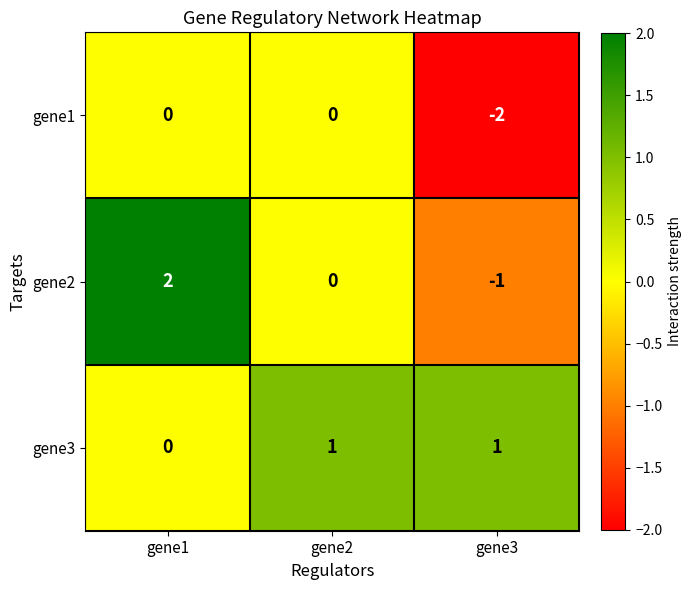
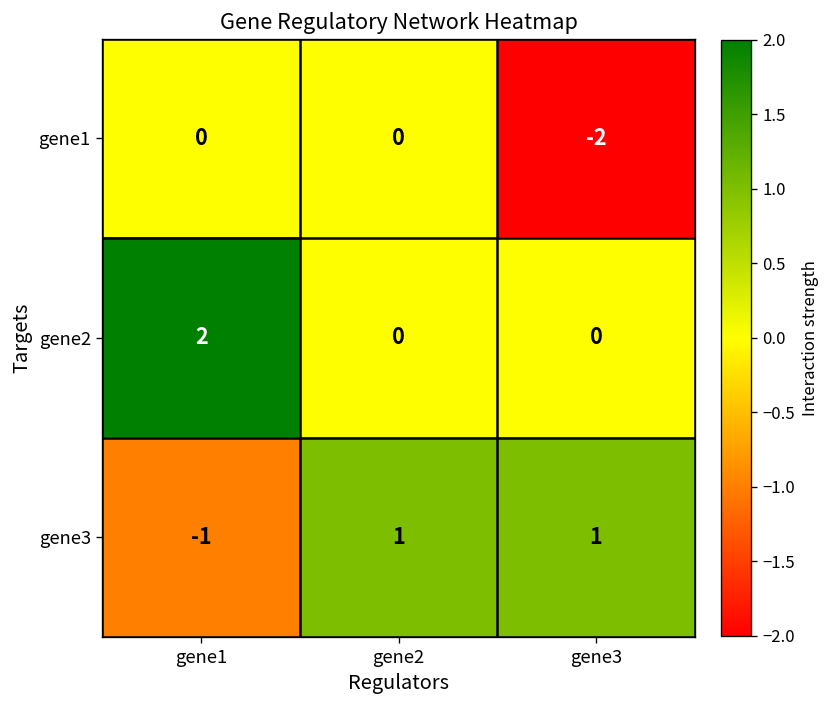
gene2, gene3: -1 -> 0
gene3, gene1: 0 -> -1
